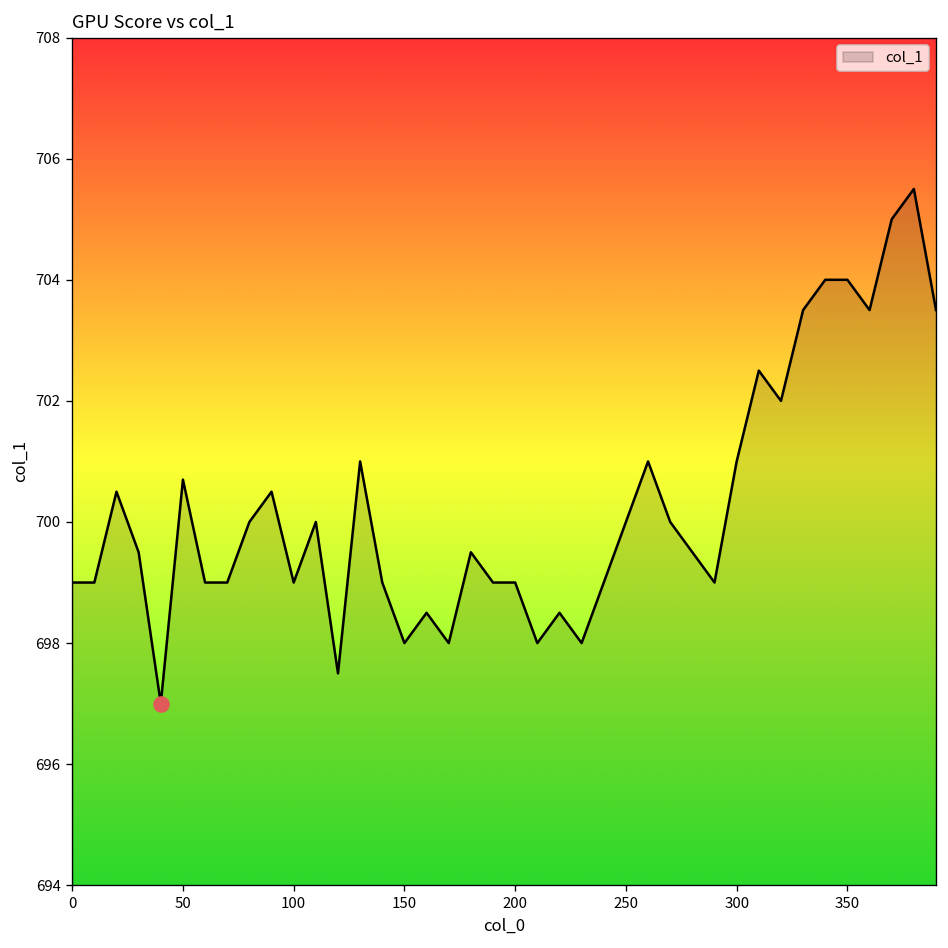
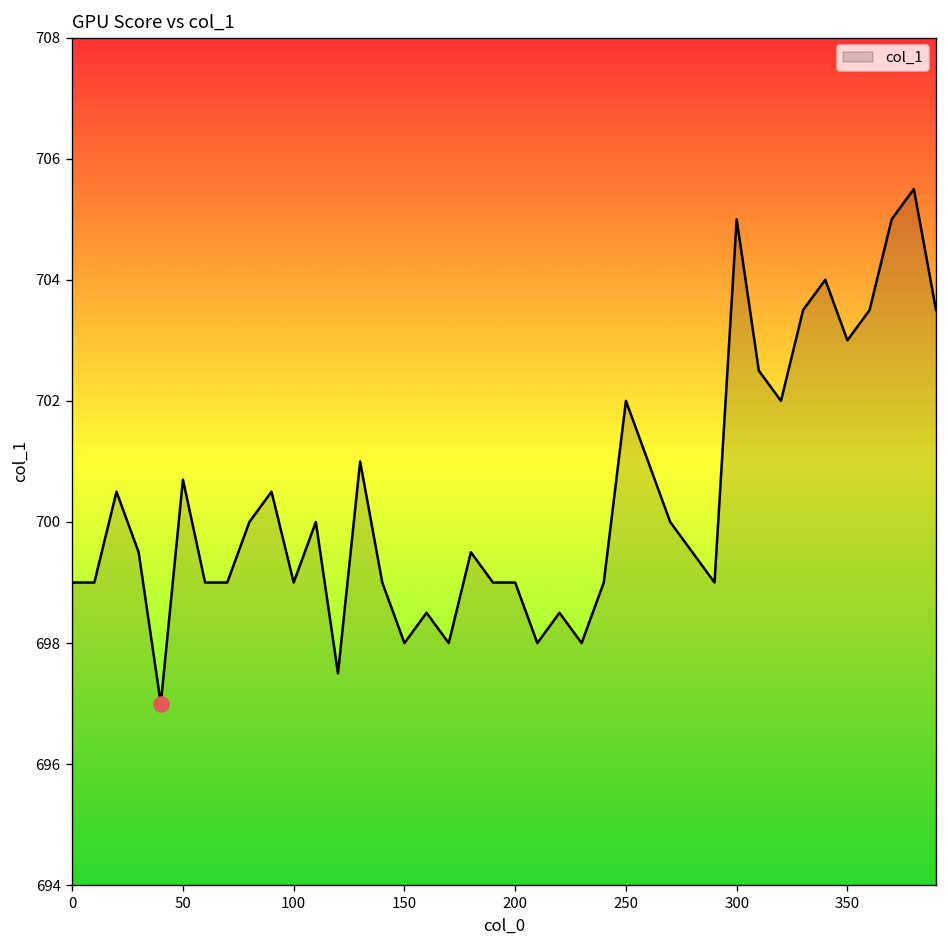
col_1, 250: 700 -> 702
col_1, 300: 701 -> 705
col_1, 350: 704 -> 703
